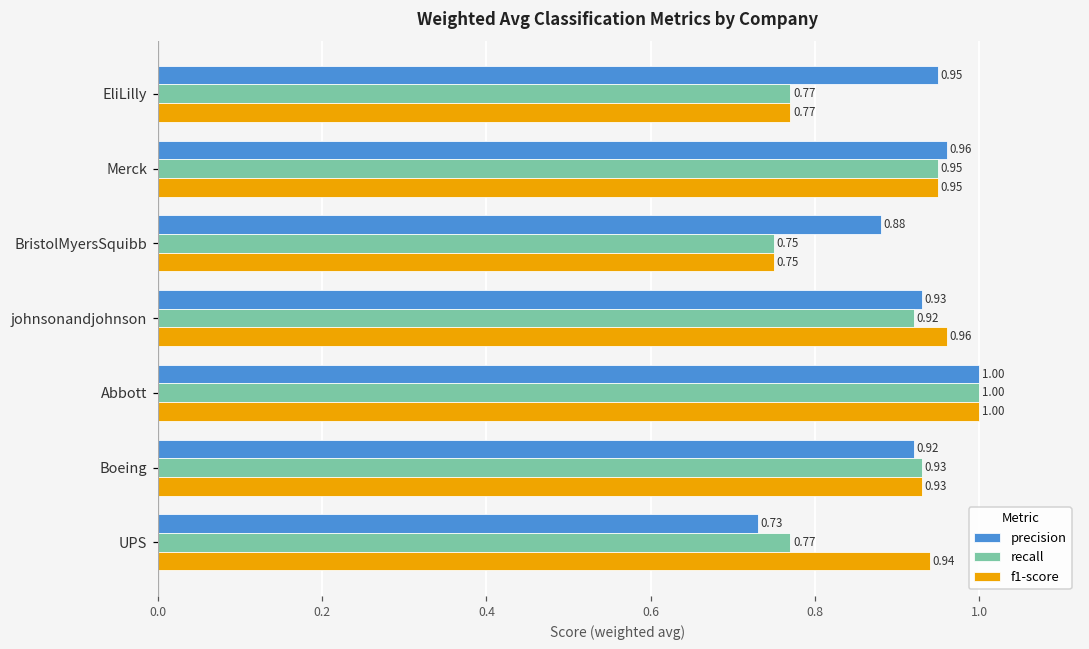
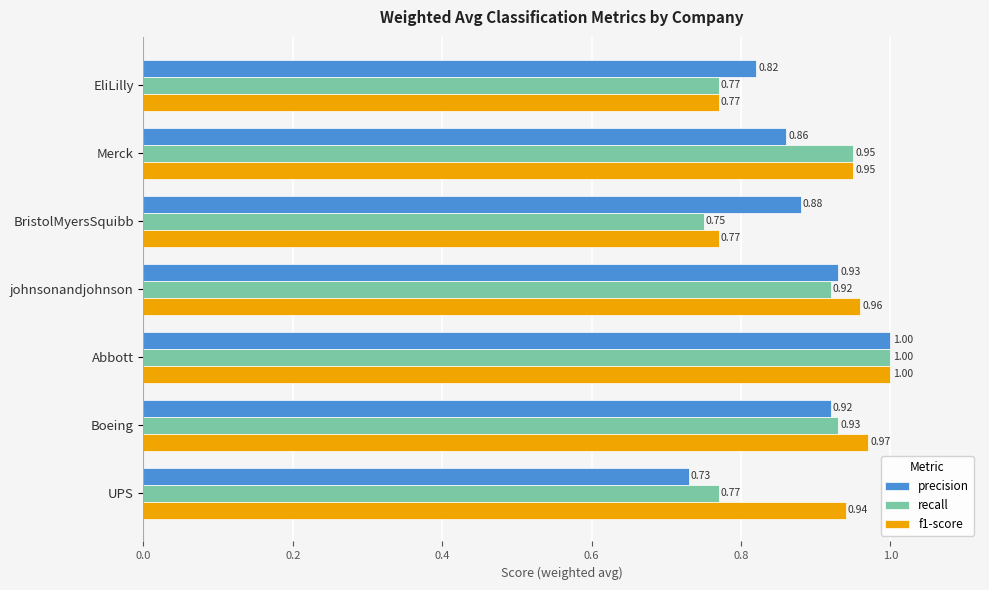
precision, EliLilly: 0.95 -> 0.82
precision, Merck: 0.96 -> 0.86
f1-score, BristolMyersSquibb: 0.75 -> 0.77
f1-score, Boeing: 0.93 -> 0.97
